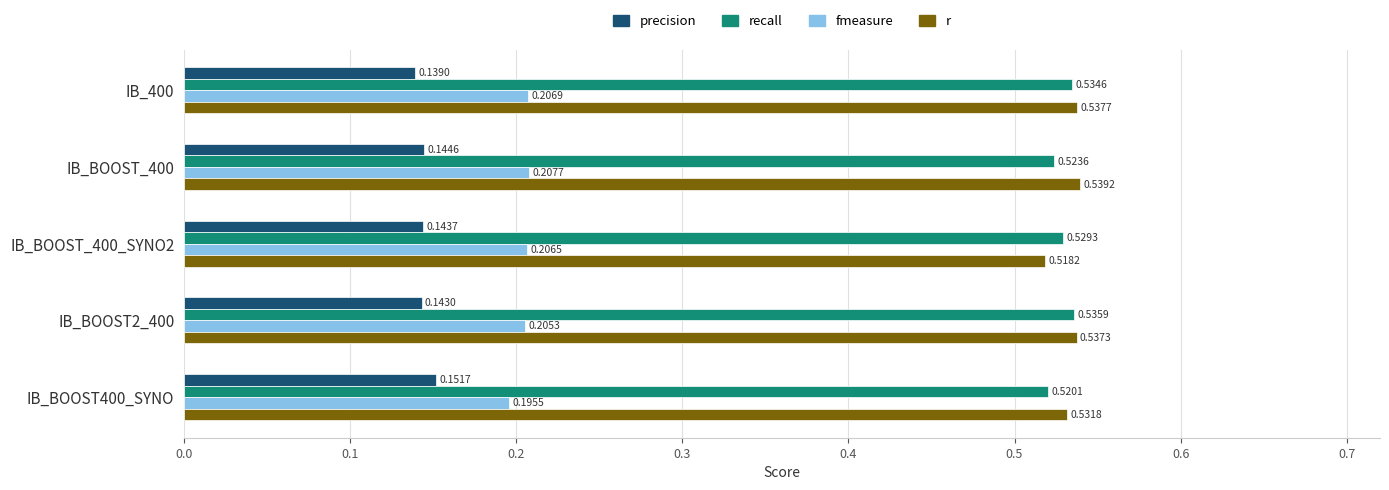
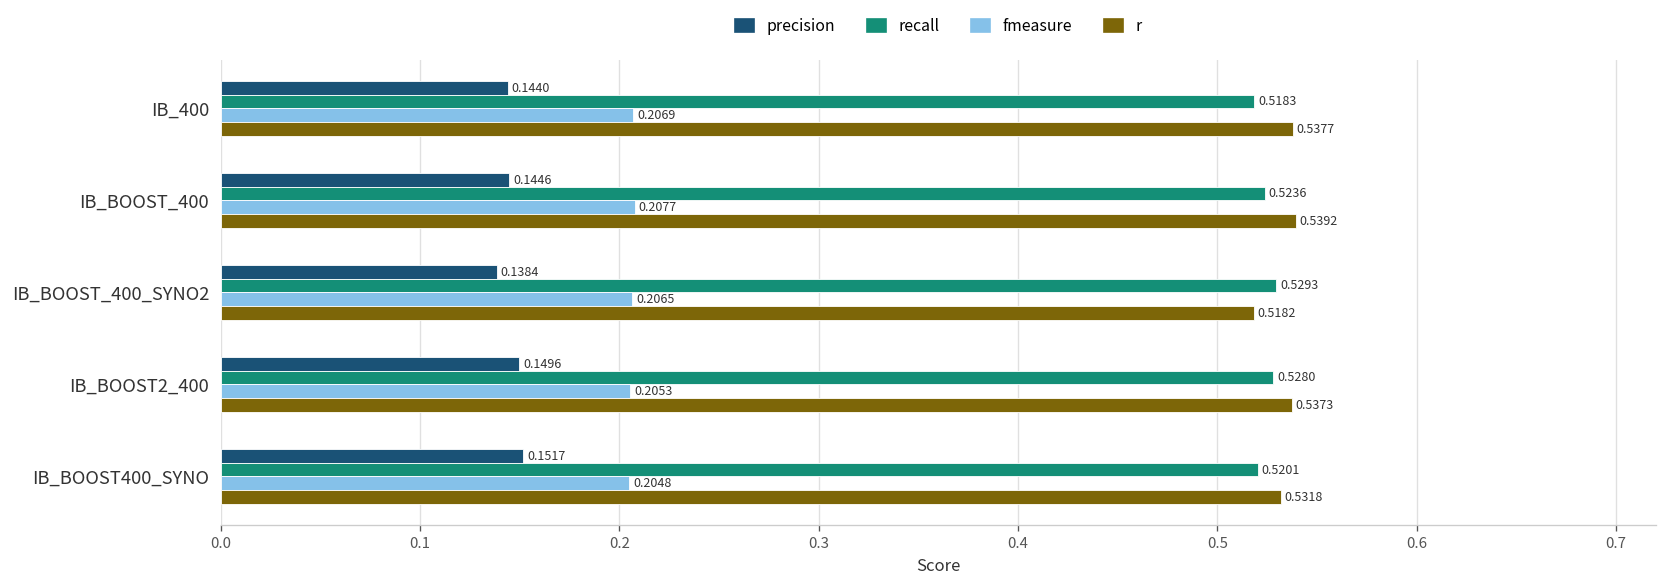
precision, IB_400: 0.1390 -> 0.1440
recall, IB_400: 0.5346 -> 0.5183
precision, IB_BOOST_400_SYNO2: 0.1437 -> 0.1384
precision, IB_BOOST2_400: 0.1430 -> 0.1496
recall, IB_BOOST2_400: 0.5359 -> 0.5280
fmeasure, IB_BOOST400_SYNO: 0.1955 -> 0.2048
